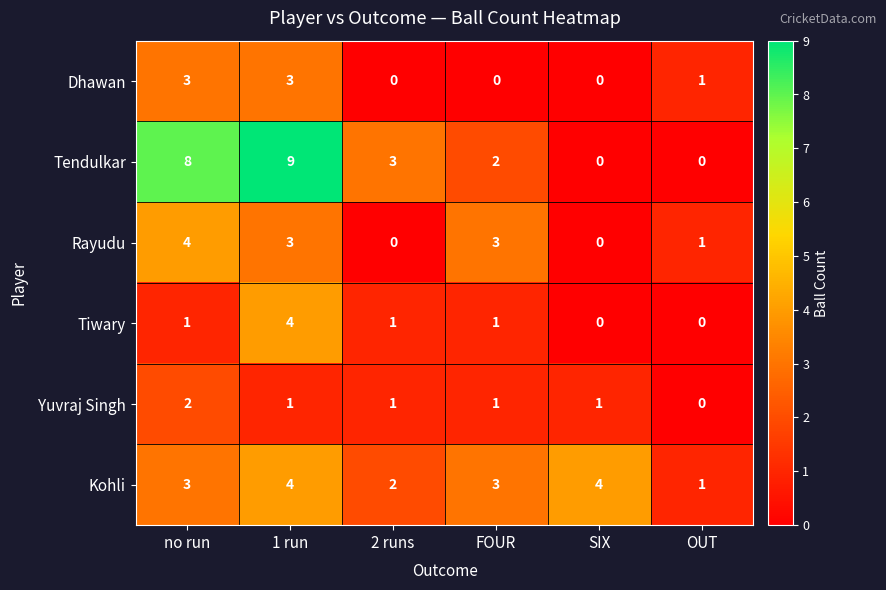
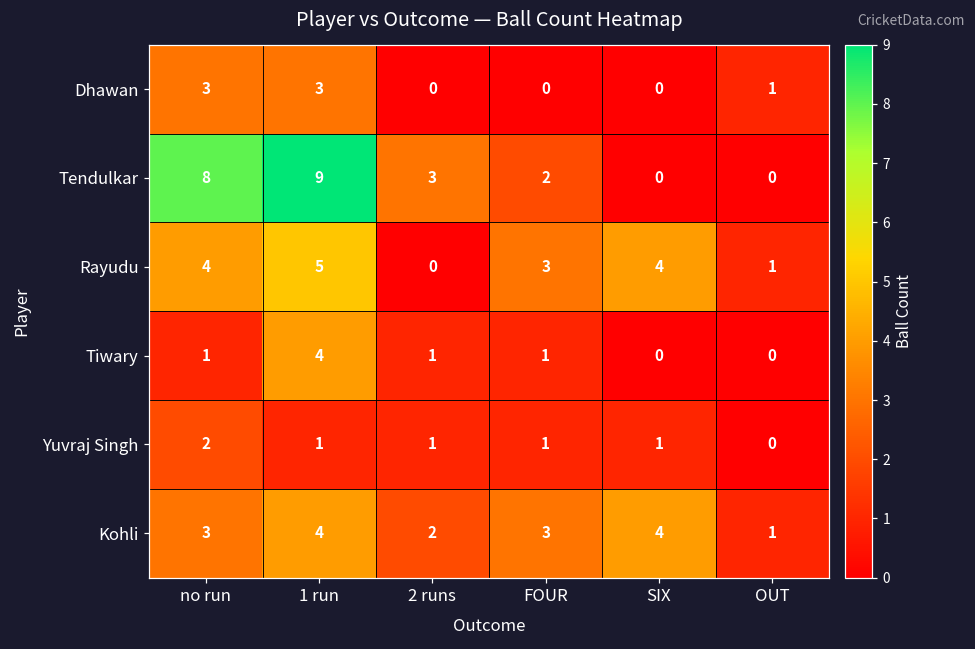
Rayudu, 1 run: 3 -> 5
Rayudu, SIX: 0 -> 4
